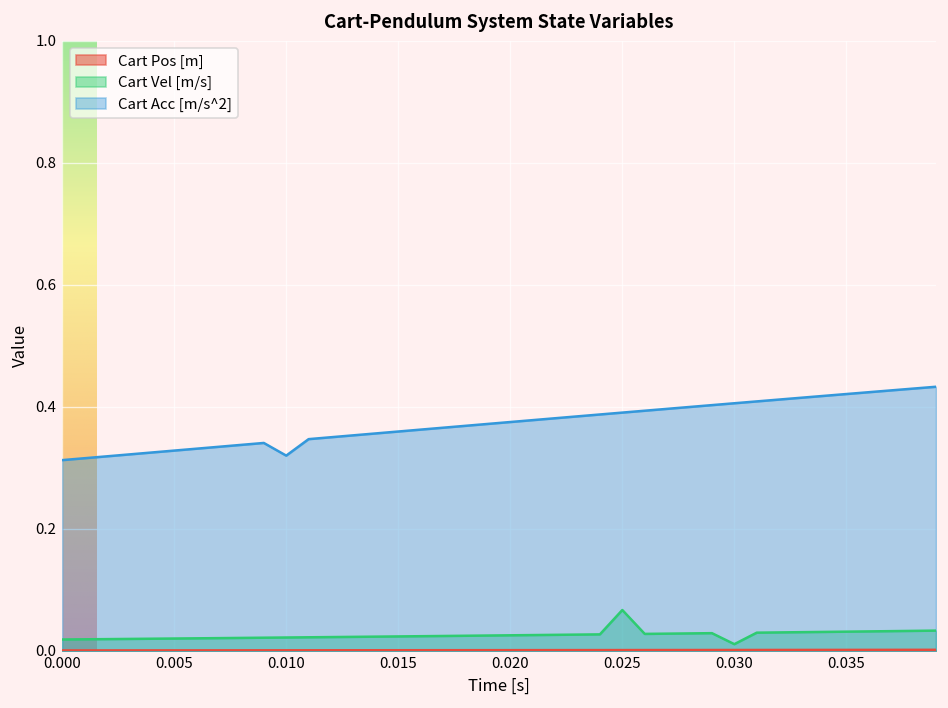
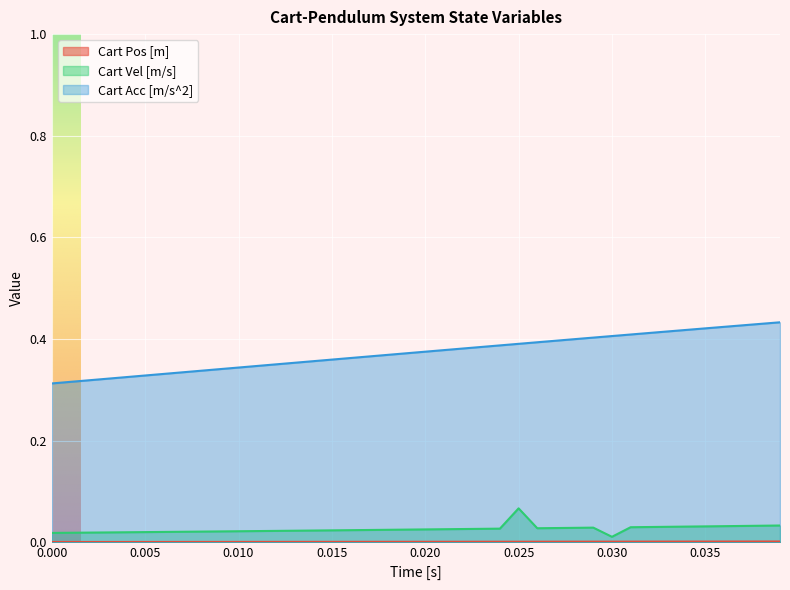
Cart Acc [m/s^2], 0.010: 0.32 -> 0.34
